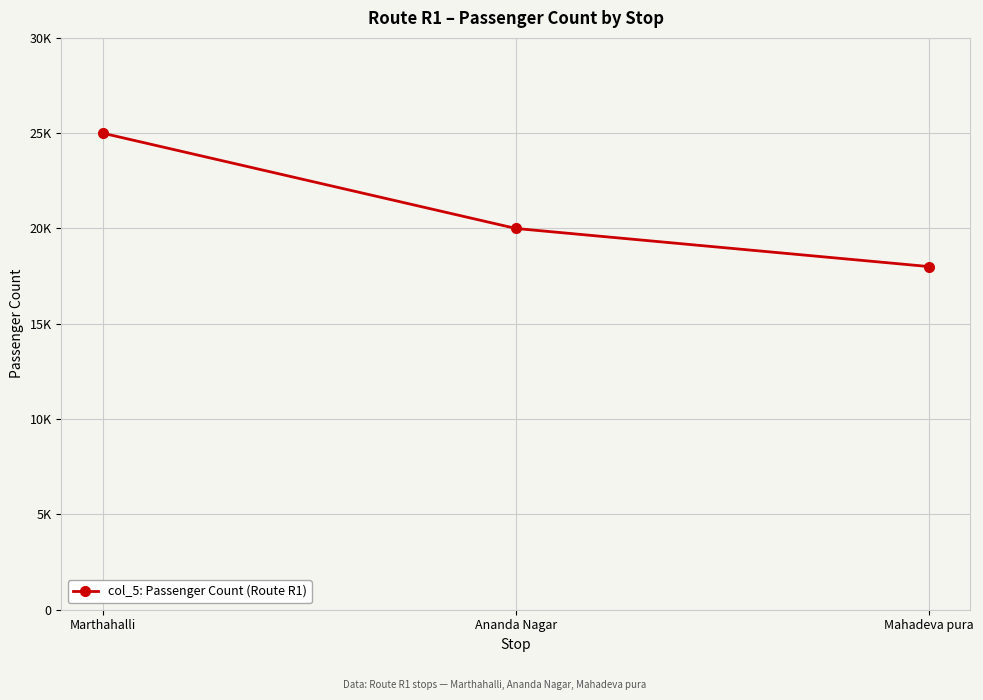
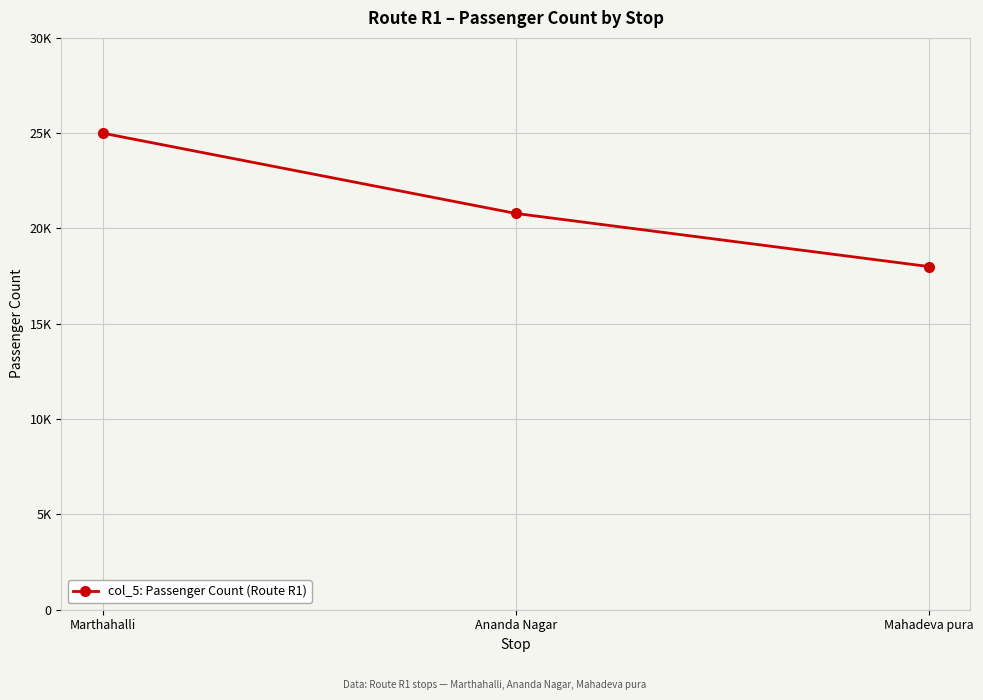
Ananda Nagar: 20000 -> 20800
